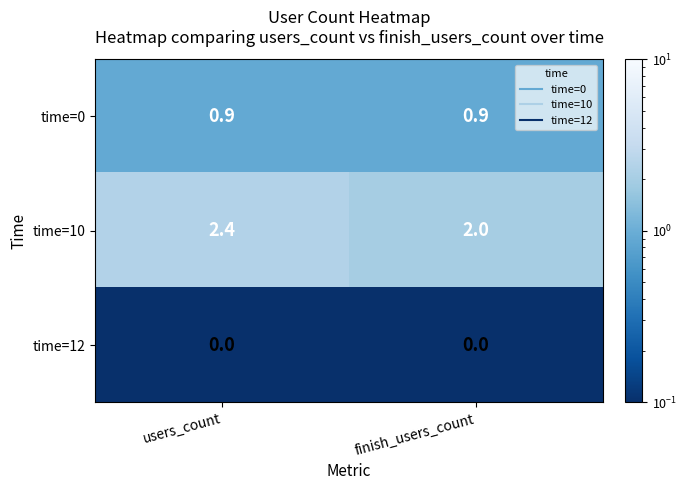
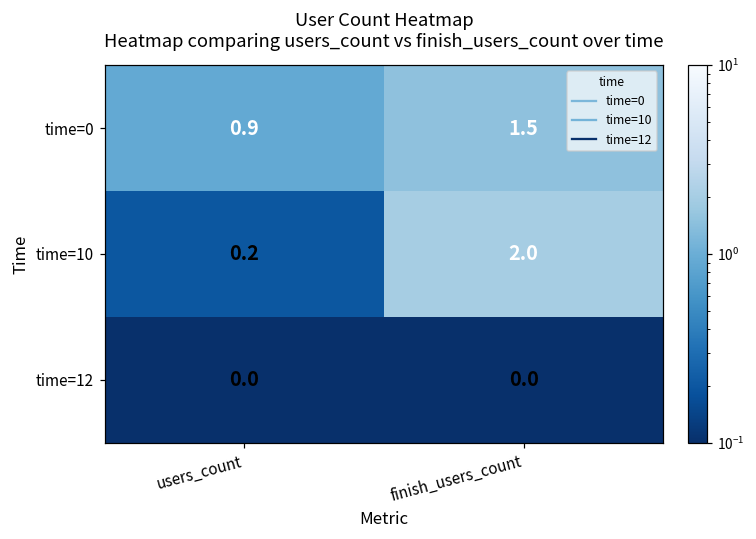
time=0, finish_users_count: 0.9 -> 1.5
time=10, users_count: 2.4 -> 0.2
